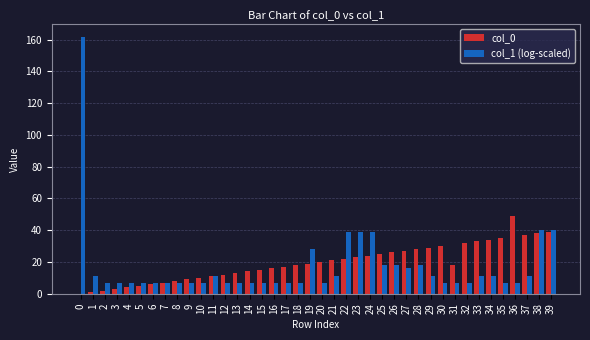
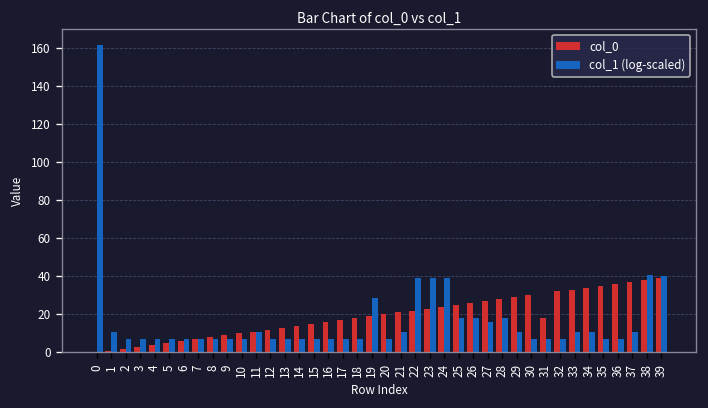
col_0, 36: 49 -> 36
